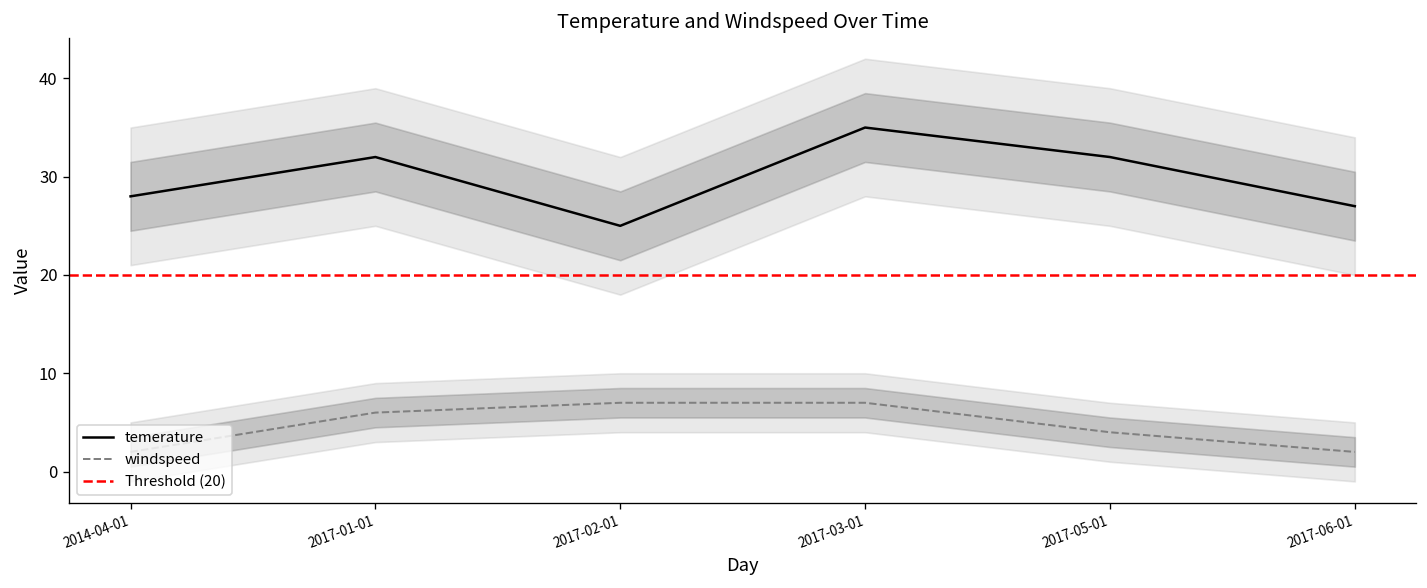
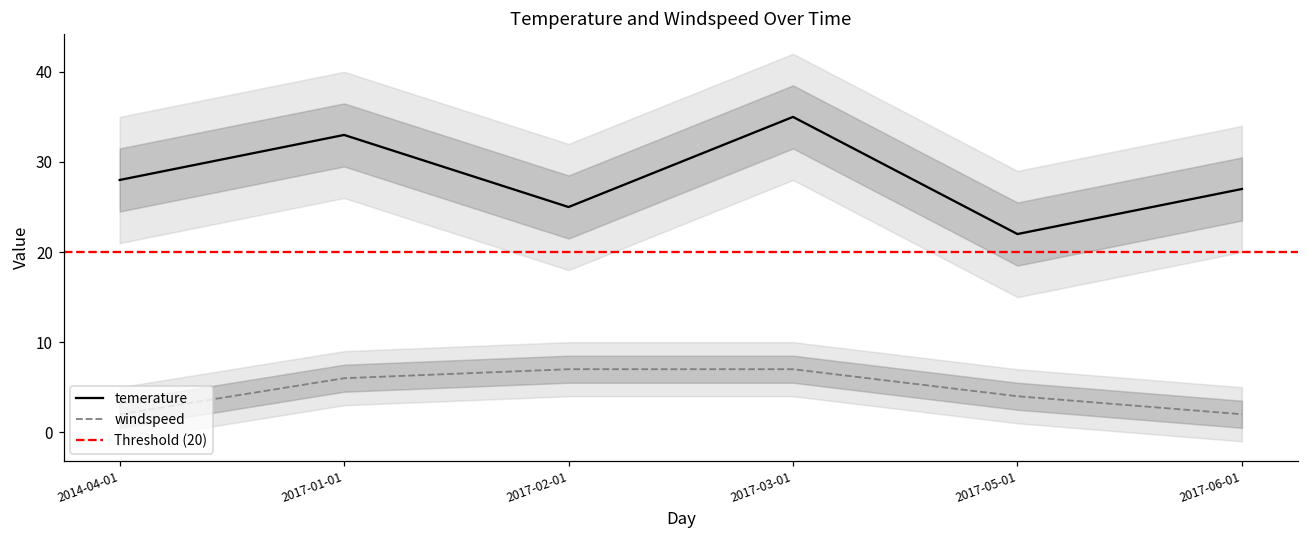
temerature, 2017-01-01: 32 -> 33
temerature, 2017-05-01: 32 -> 22
